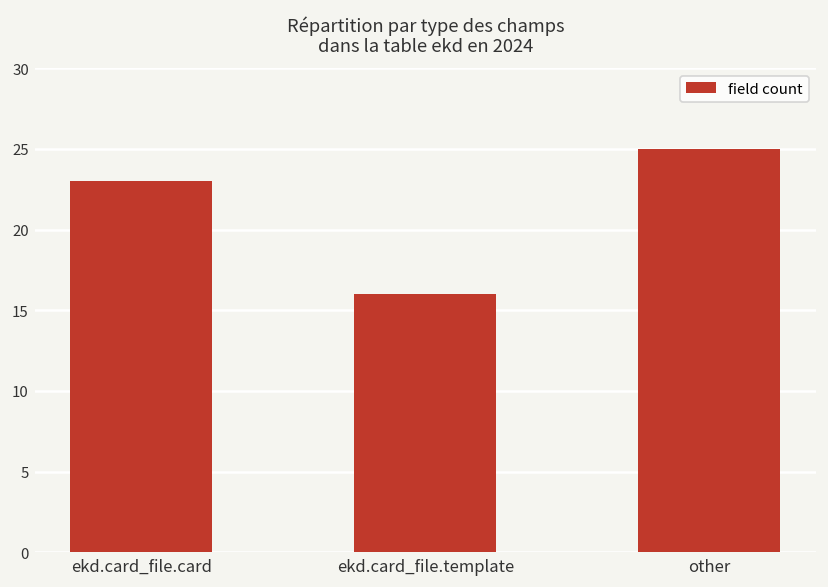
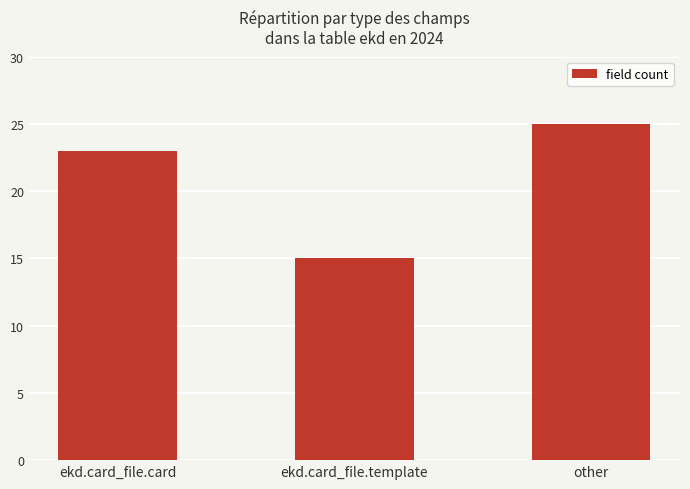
ekd.card_file.template: 16 -> 15
